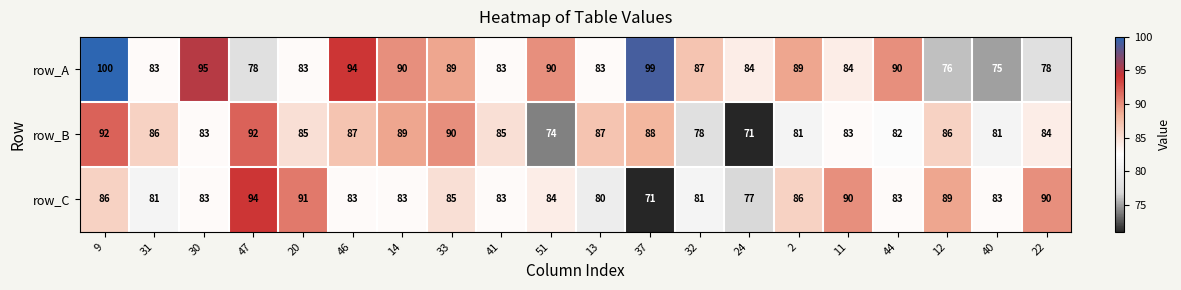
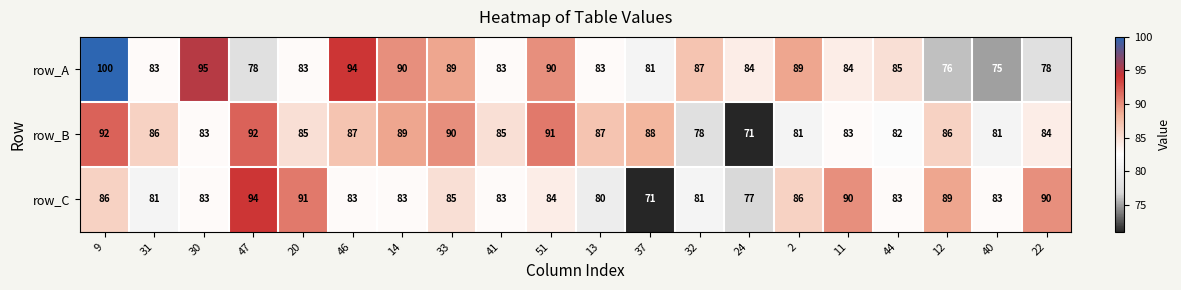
row_A, 37: 99 -> 81
row_A, 44: 90 -> 85
row_B, 51: 74 -> 91
